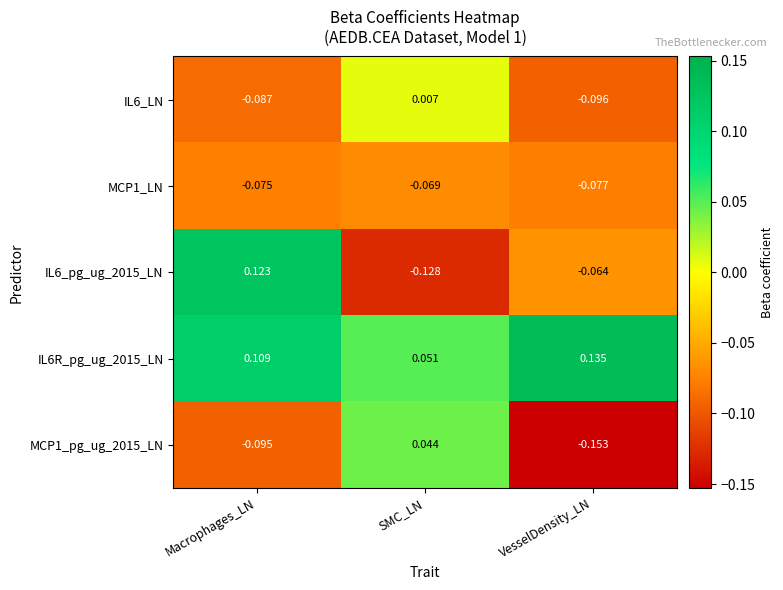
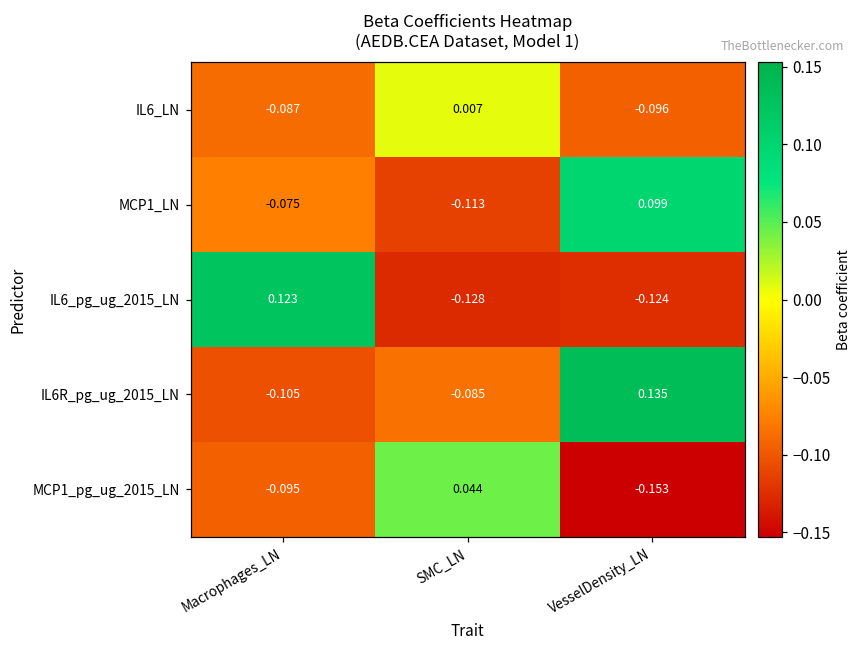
MCP1_LN, SMC_LN: -0.069 -> -0.113
MCP1_LN, VesselDensity_LN: -0.077 -> 0.099
IL6_pg_ug_2015_LN, VesselDensity_LN: -0.064 -> -0.124
IL6R_pg_ug_2015_LN, Macrophages_LN: 0.109 -> -0.105
IL6R_pg_ug_2015_LN, SMC_LN: 0.051 -> -0.085
